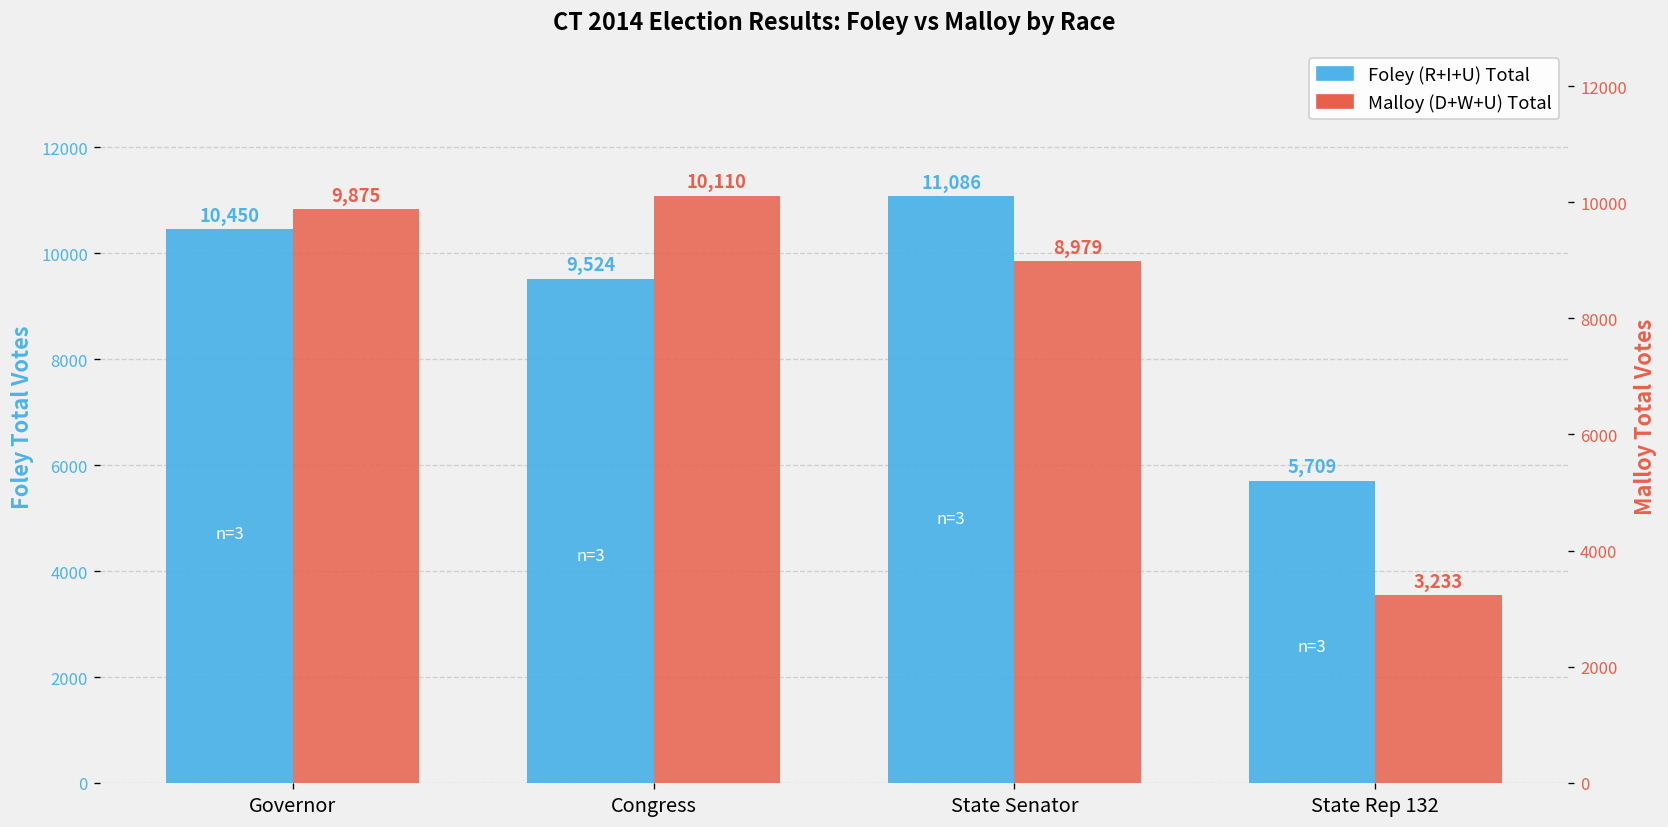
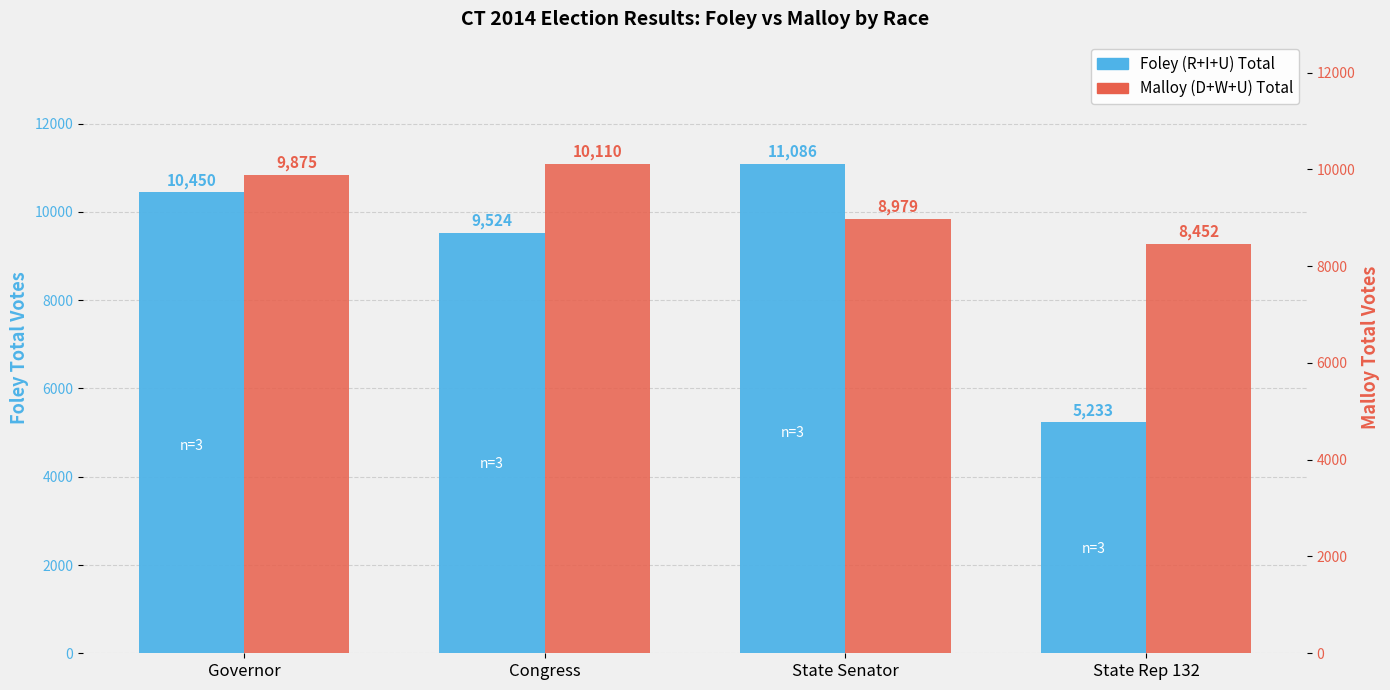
Foley (R+I+U) Total, State Rep 132: 5,709 -> 5,233
Malloy (D+W+U) Total, State Rep 132: 3,233 -> 8,452
